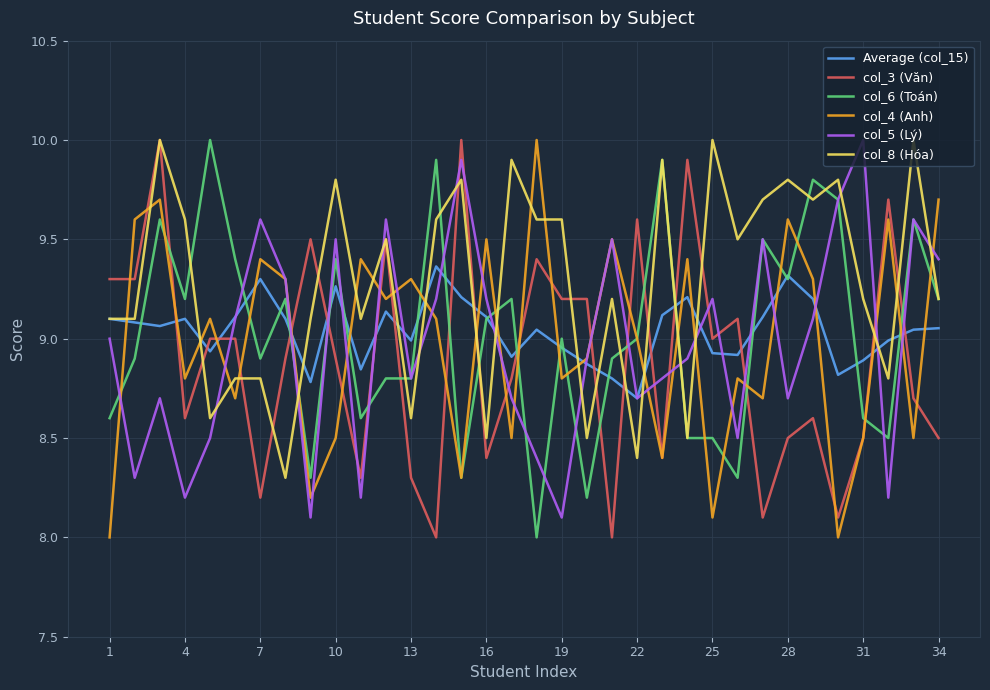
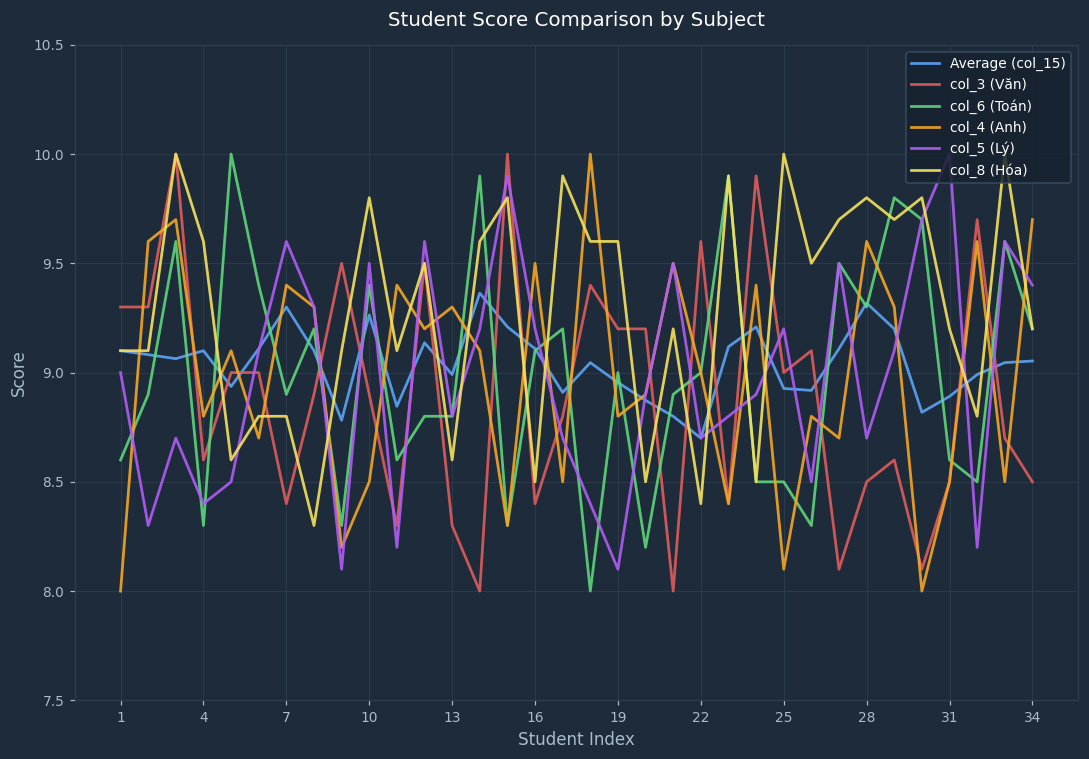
col_6 (Toán), 4: 9.2 -> 8.3
col_5 (Lý), 4: 8.2 -> 8.4
col_3 (Văn), 7: 8.2 -> 8.4
